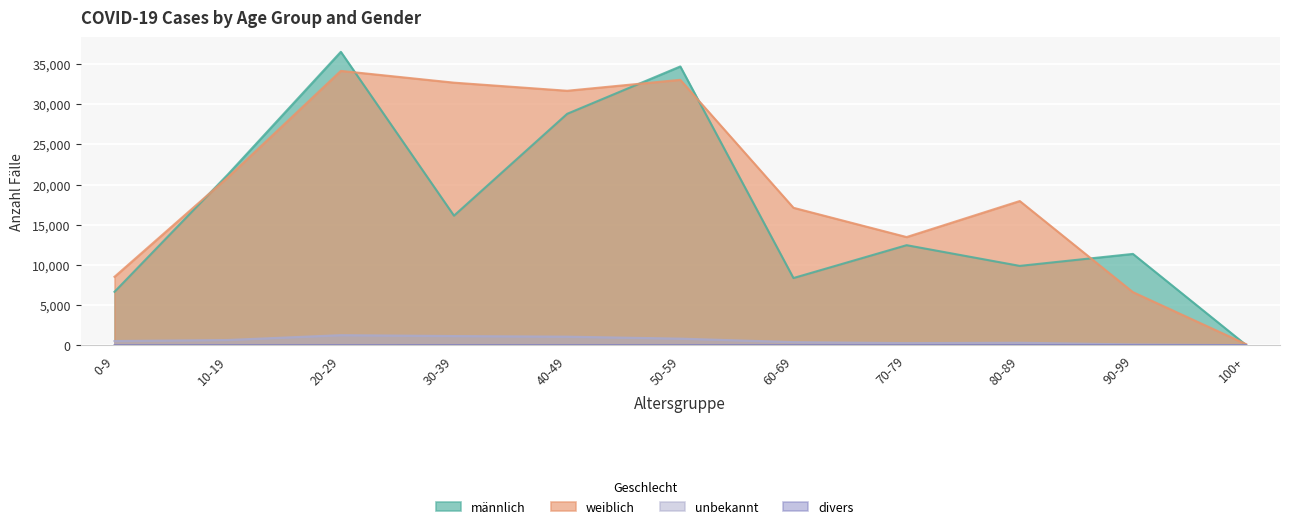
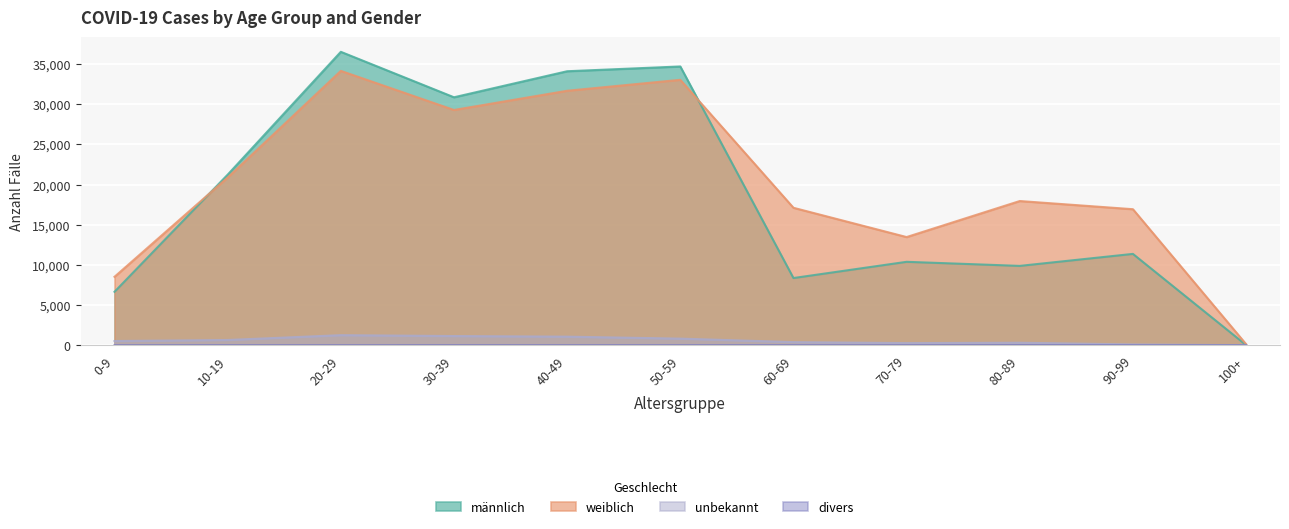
männlich, 30-39: 16,000 -> 31,000
weiblich, 30-39: 33,000 -> 29,000
männlich, 40-49: 29,000 -> 34,000
männlich, 70-79: 12,000 -> 10,000
weiblich, 90-99: 7,000 -> 17,000
